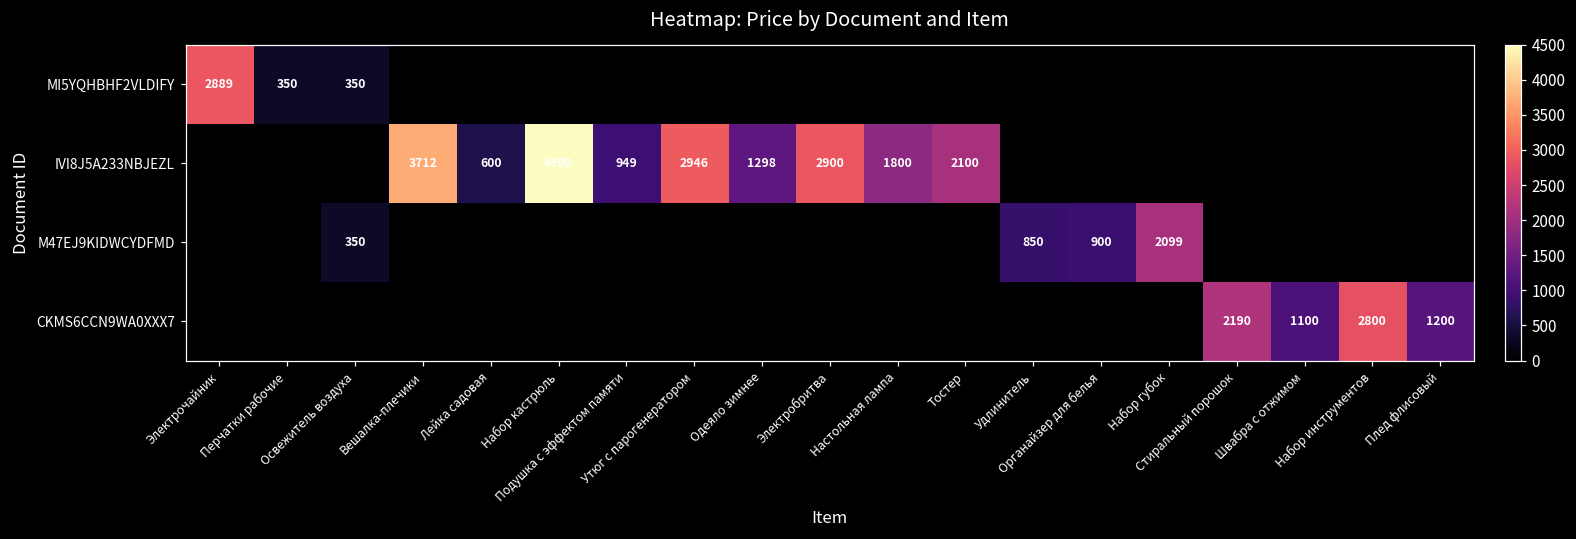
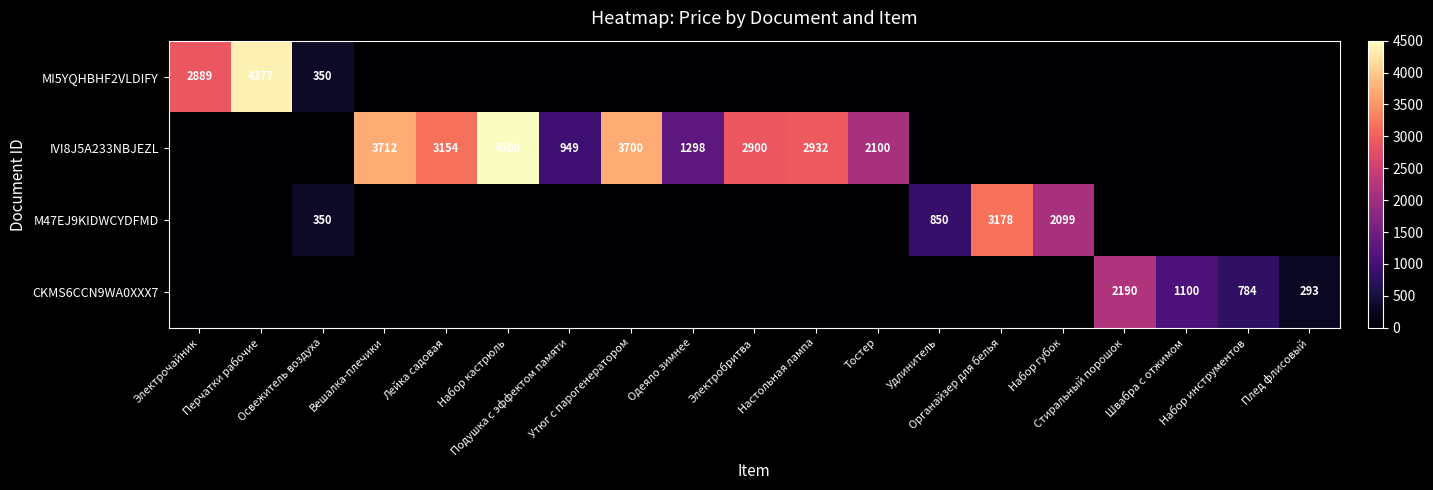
MI5YQHBHF2VLDIFY, Перчатки рабочие: 350 -> 4377
IVI8J5A233NBJEZL, Лейка садовая: 600 -> 3154
IVI8J5A233NBJEZL, Утюг с парогенератором: 2946 -> 3700
IVI8J5A233NBJEZL, Настольная лампа: 1800 -> 2932
M47EJ9KIDWCYDFMD, Органайзер для белья: 900 -> 3178
CKMS6CCN9WA0XXX7, Набор инструментов: 2800 -> 784
CKMS6CCN9WA0XXX7, Плед флисовый: 1200 -> 293
